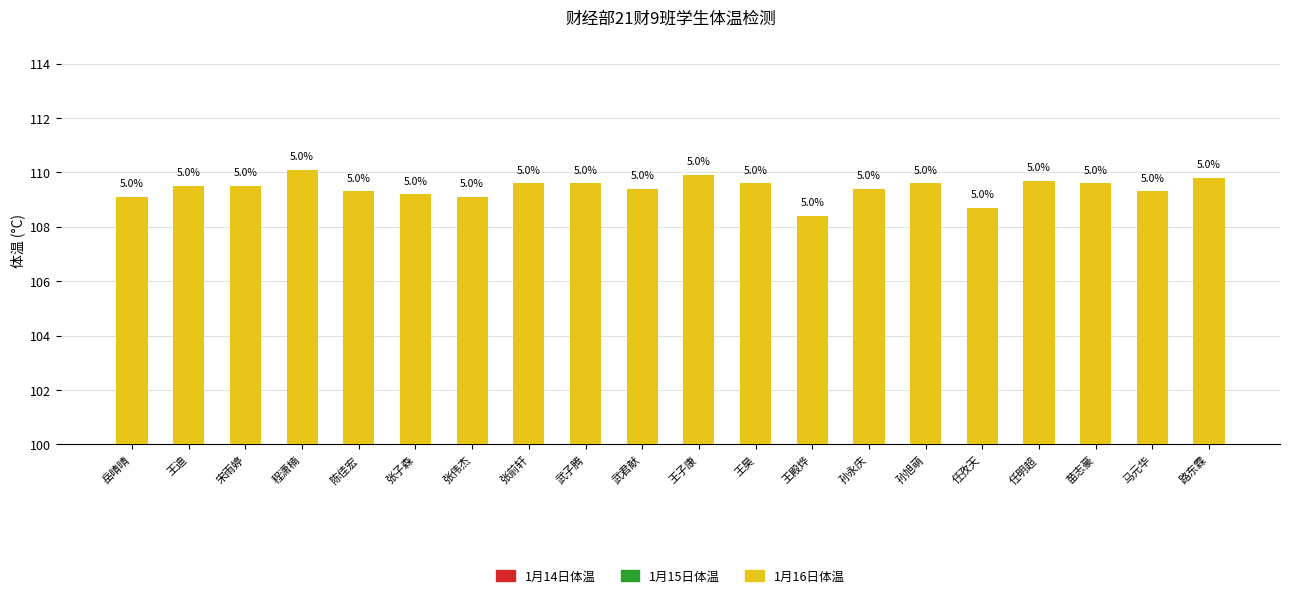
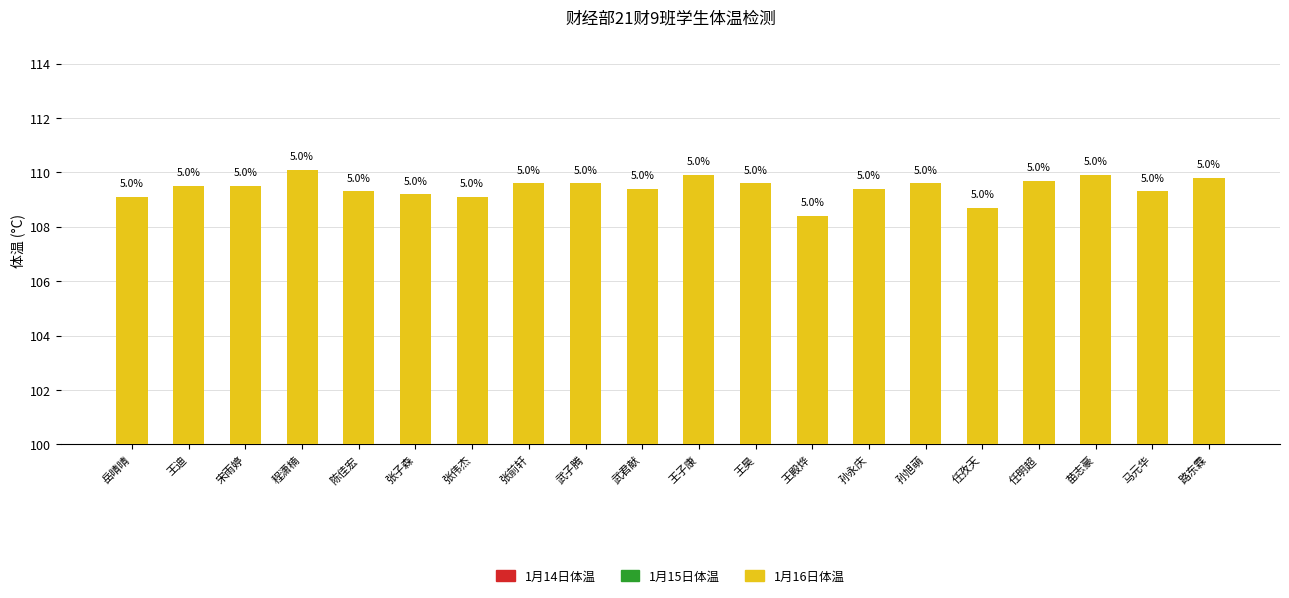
1月16日体温, 苗志豪: 36.2 -> 36.5
